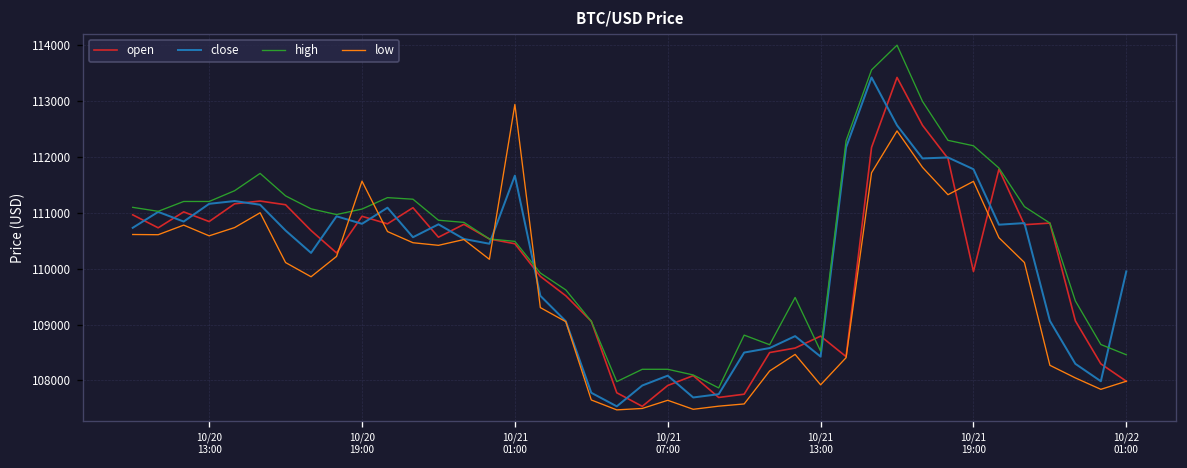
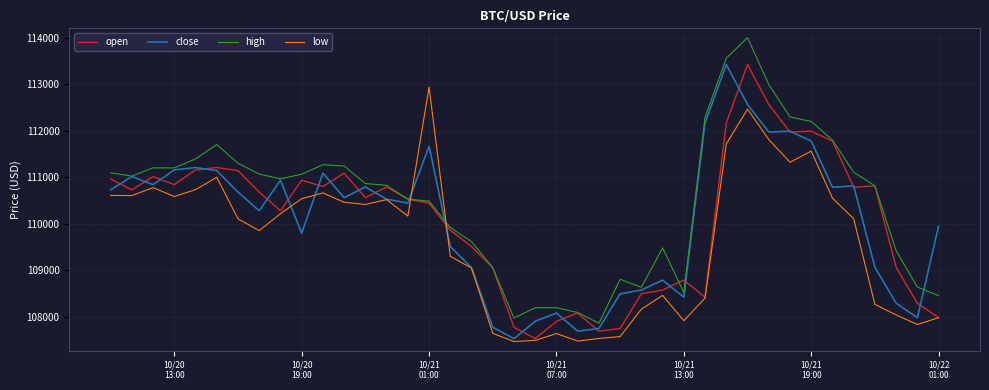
close, 10/20 19:00: 110800 -> 109800
low, 10/20 19:00: 111600 -> 110500
open, 10/21 19:00: 109900 -> 112000
